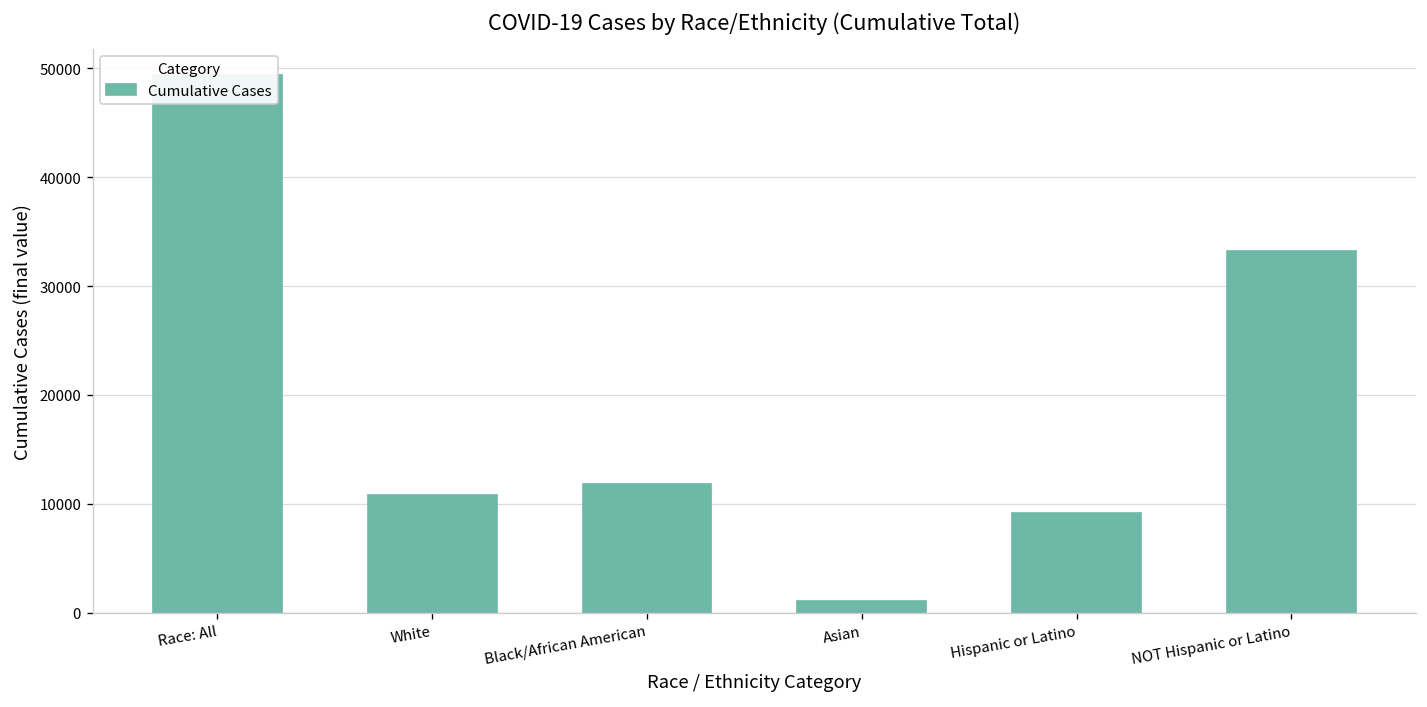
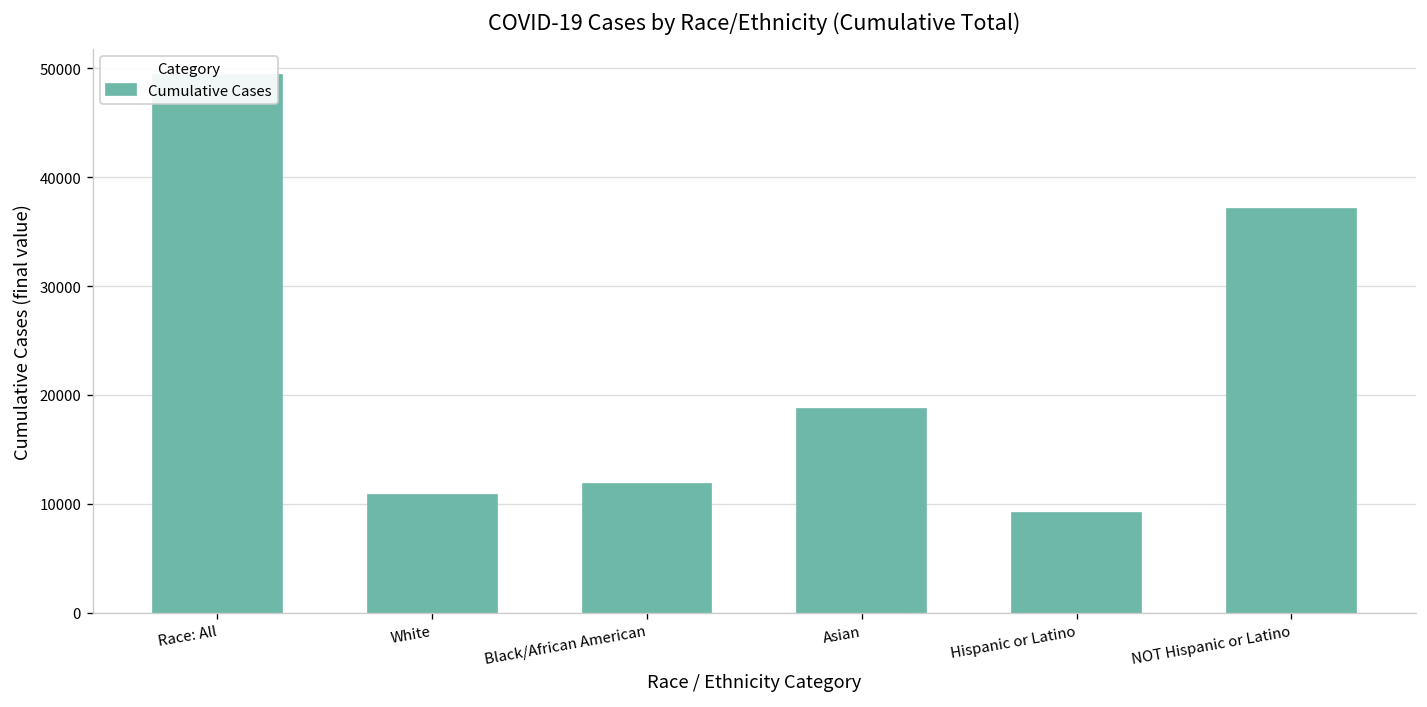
Asian: 1000 -> 19000
NOT Hispanic or Latino: 33000 -> 37000
